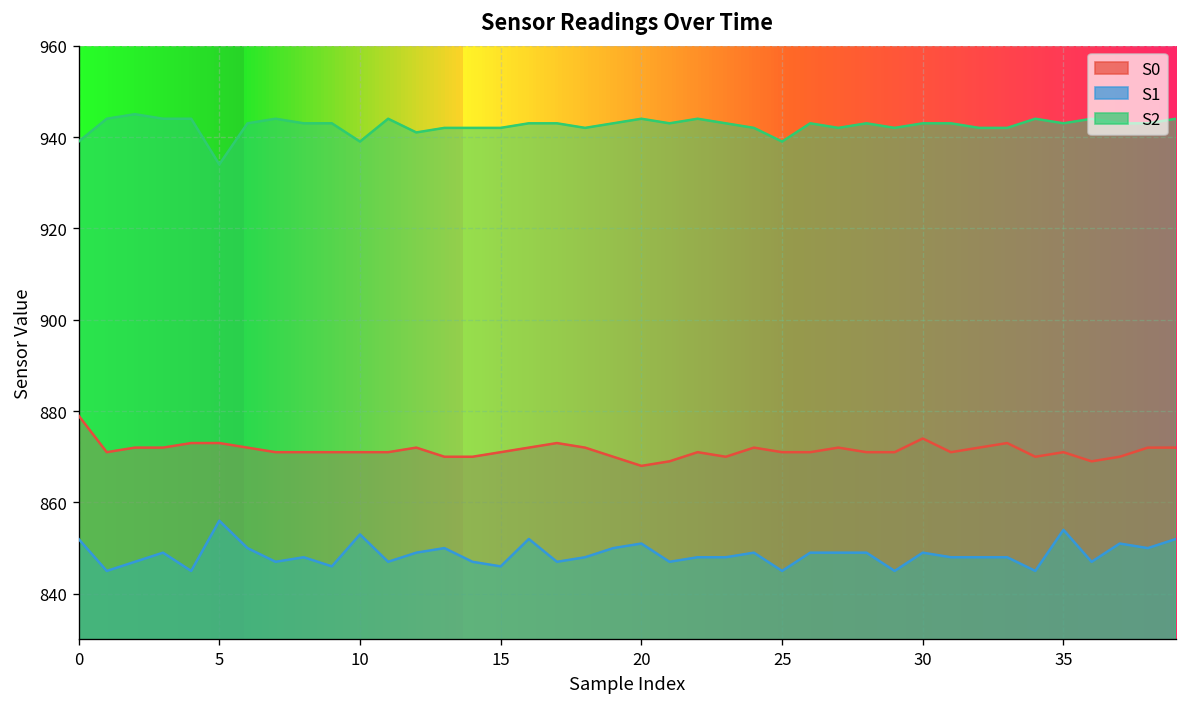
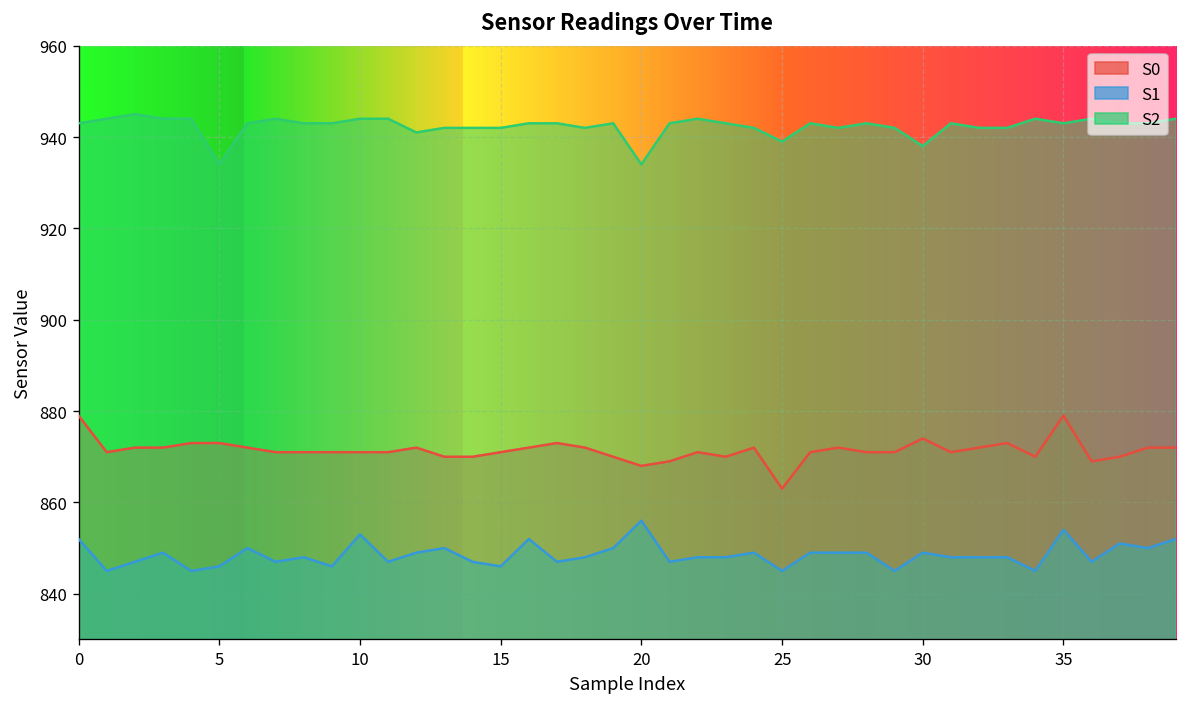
S2, 0: 939 -> 943
S1, 5: 856 -> 846
S2, 10: 939 -> 944
S1, 20: 851 -> 856
S2, 20: 944 -> 934
S0, 25: 871 -> 863
S2, 30: 943 -> 938
S0, 35: 871 -> 879
